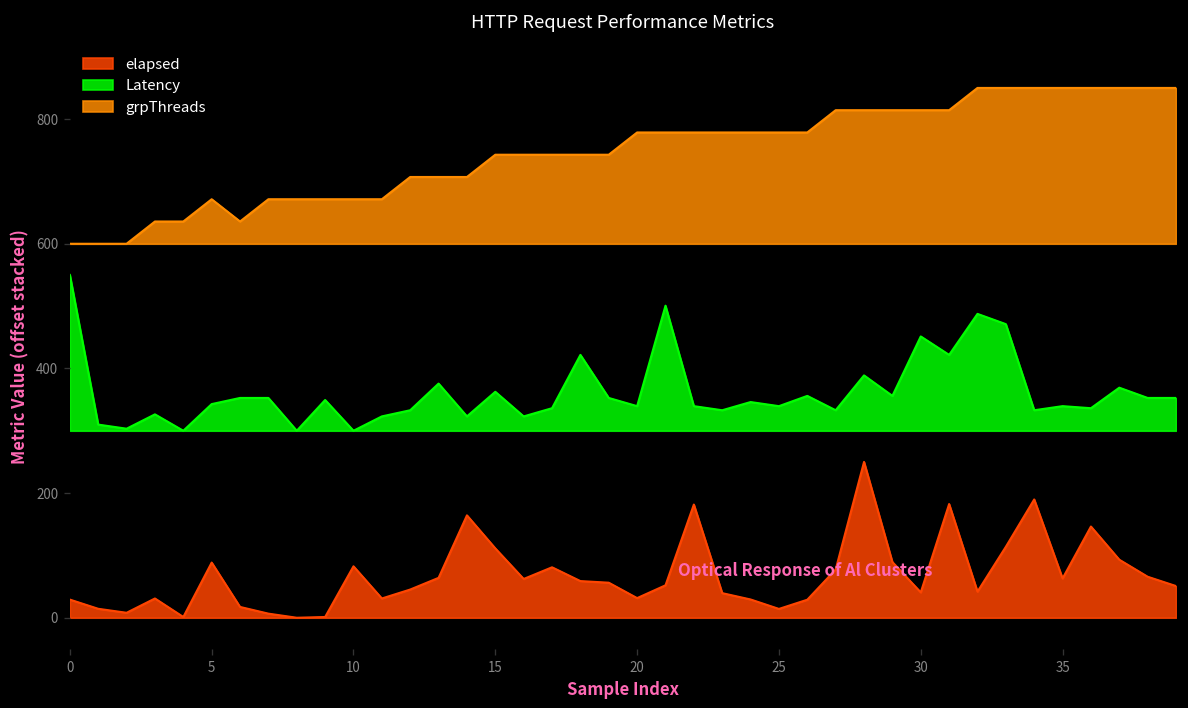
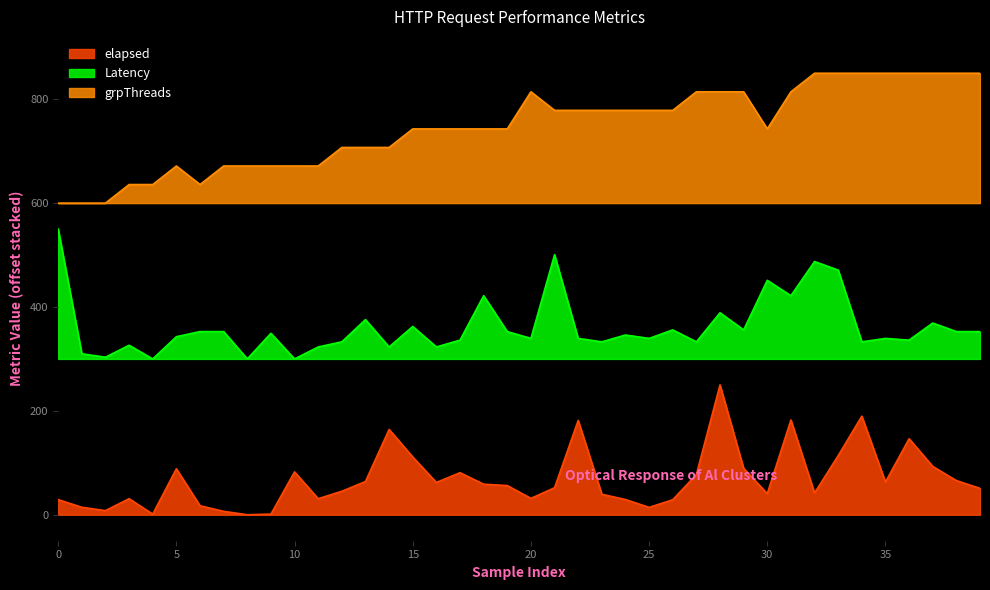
grpThreads, 20: 780 -> 810
grpThreads, 30: 810 -> 740
